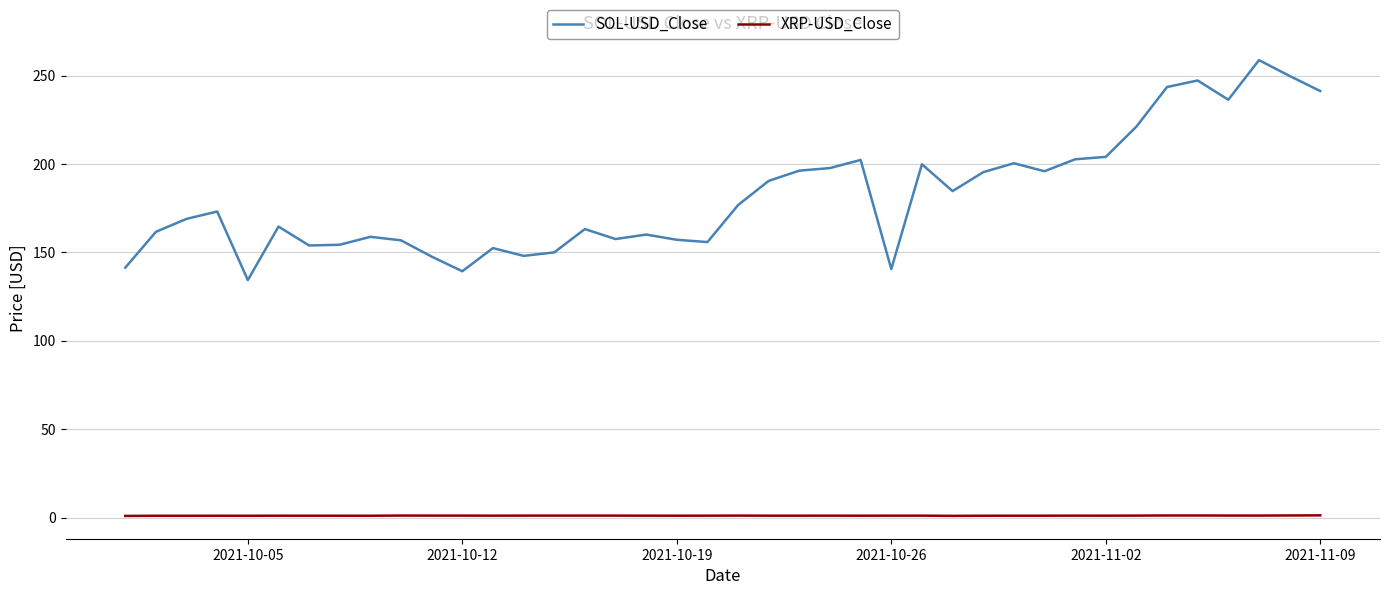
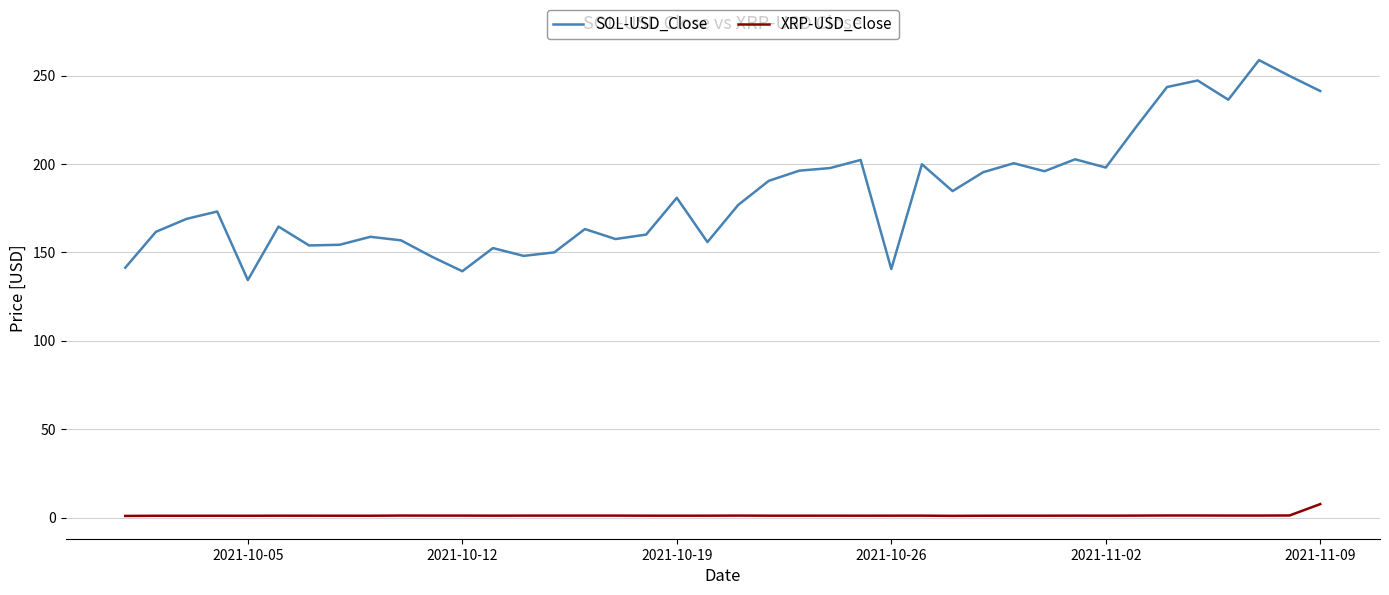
SOL-USD_Close, 2021-10-19: 157 -> 181
SOL-USD_Close, 2021-11-02: 204 -> 198
XRP-USD_Close, 2021-11-09: 1 -> 8
